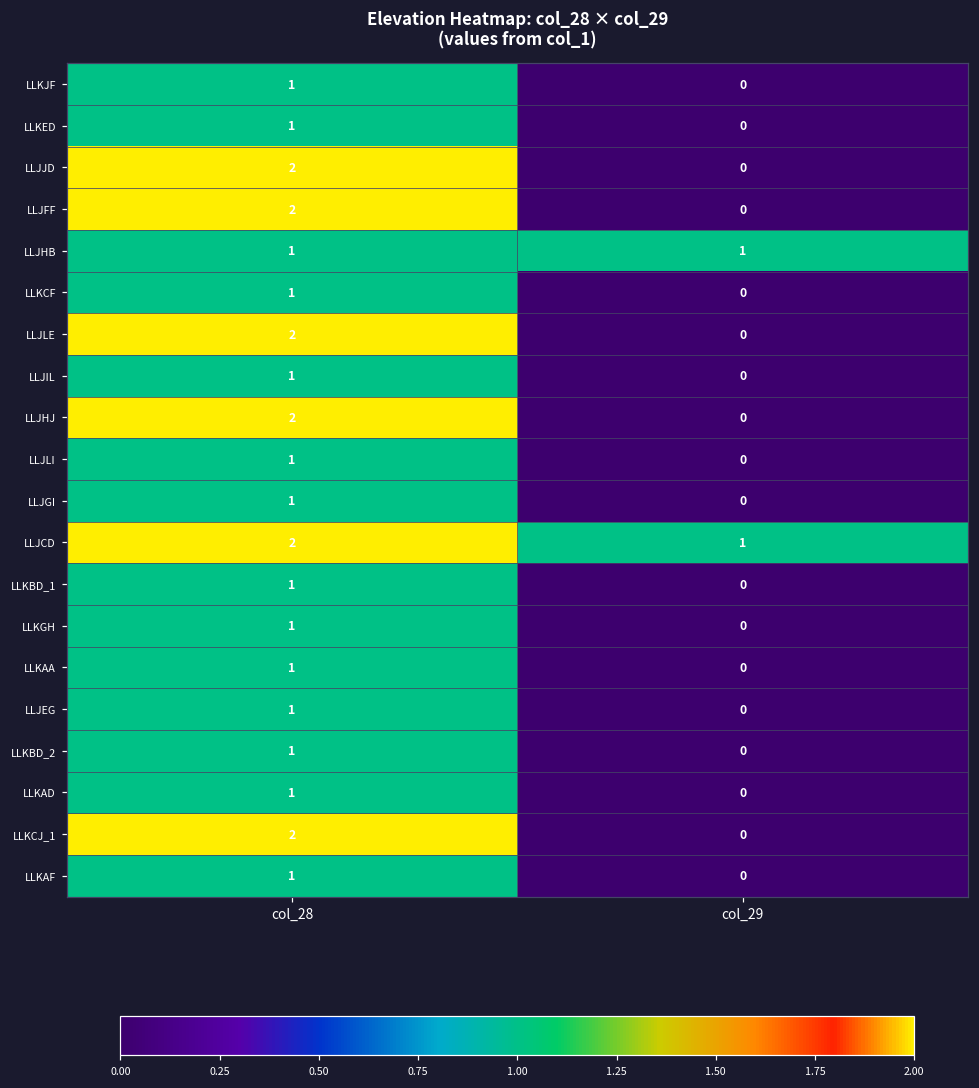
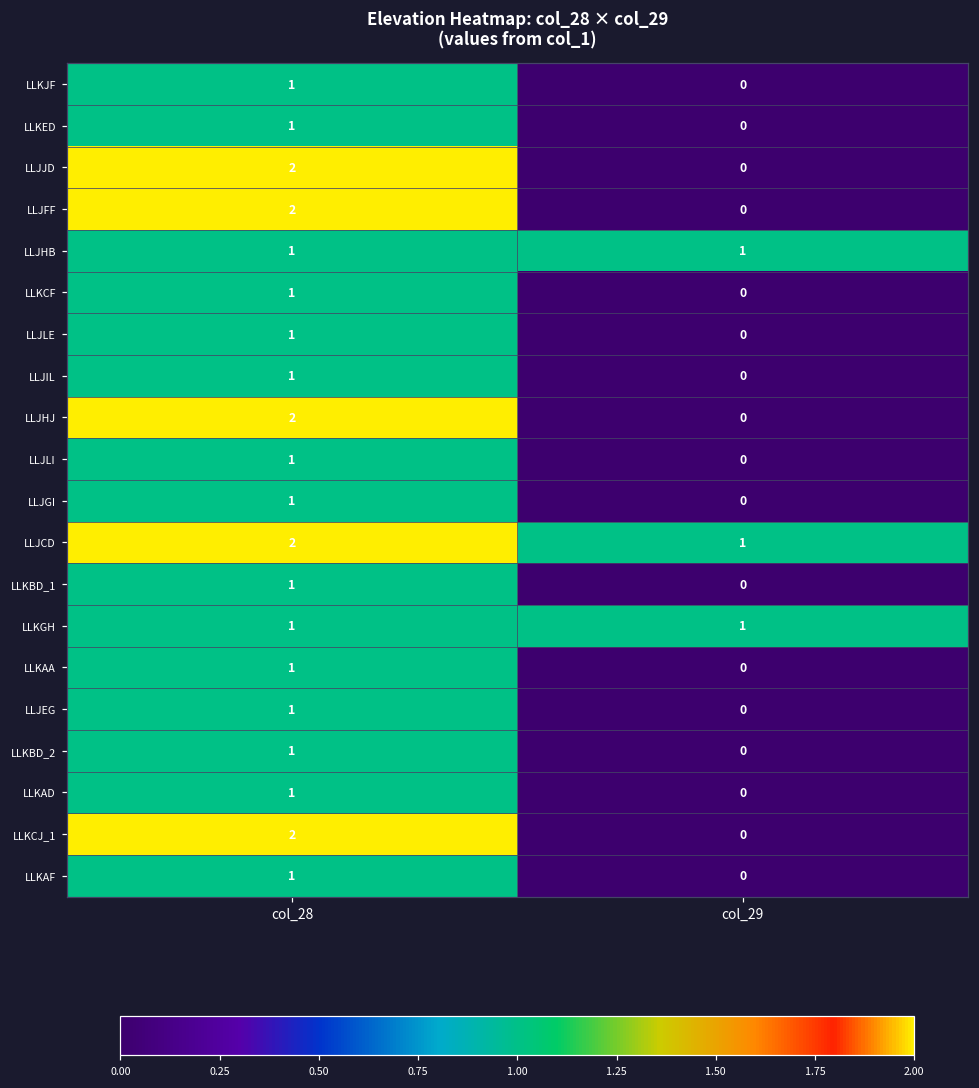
LLJLE, col_28: 2 -> 1
LLKGH, col_29: 0 -> 1
